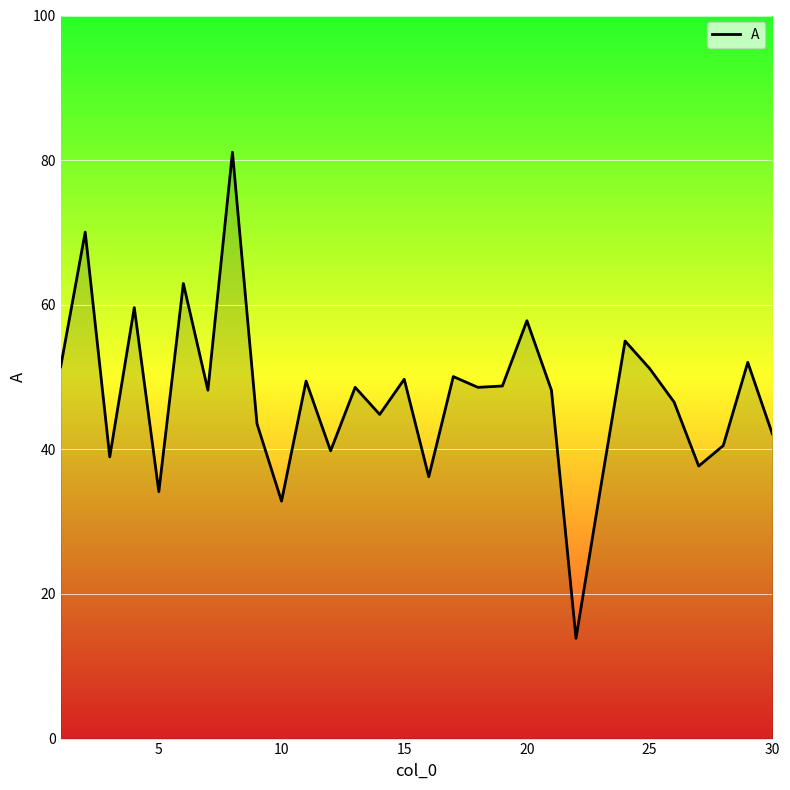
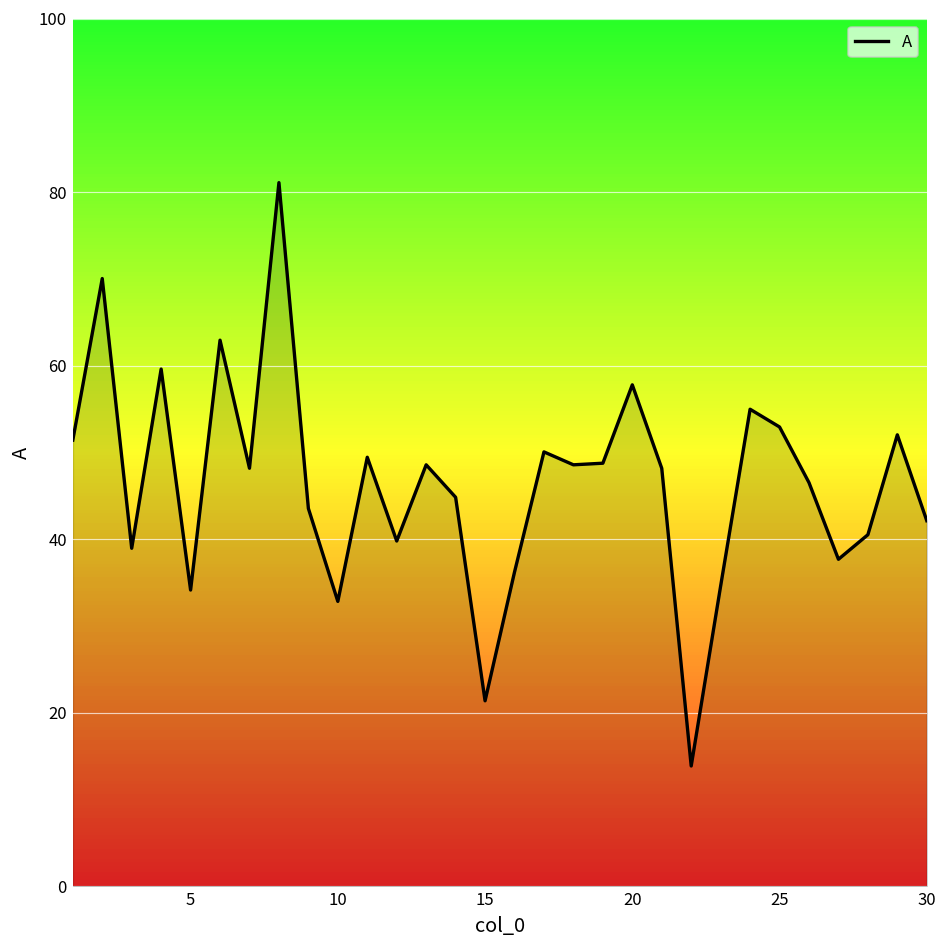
15: 50 -> 21
25: 51 -> 53
